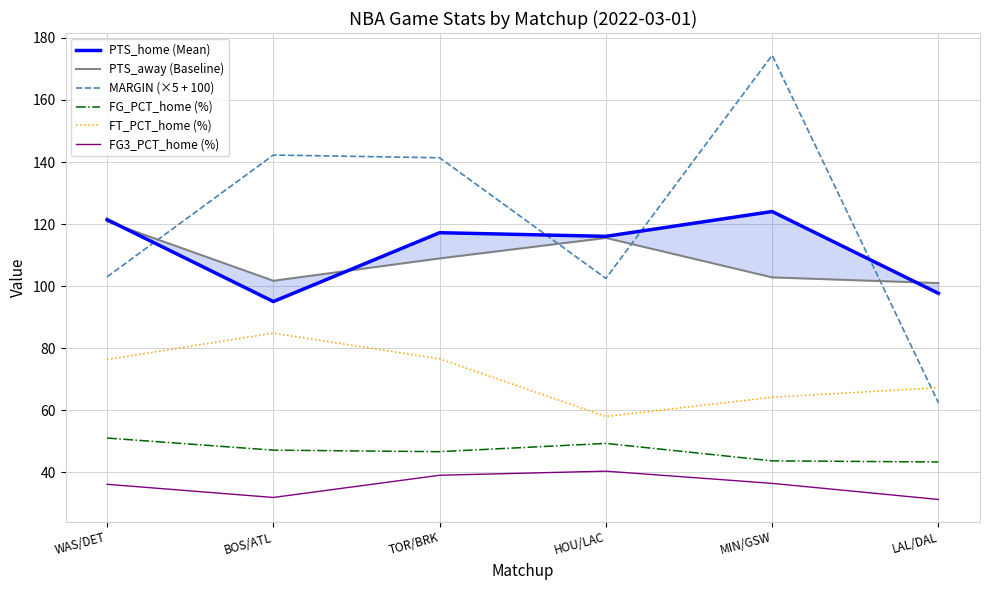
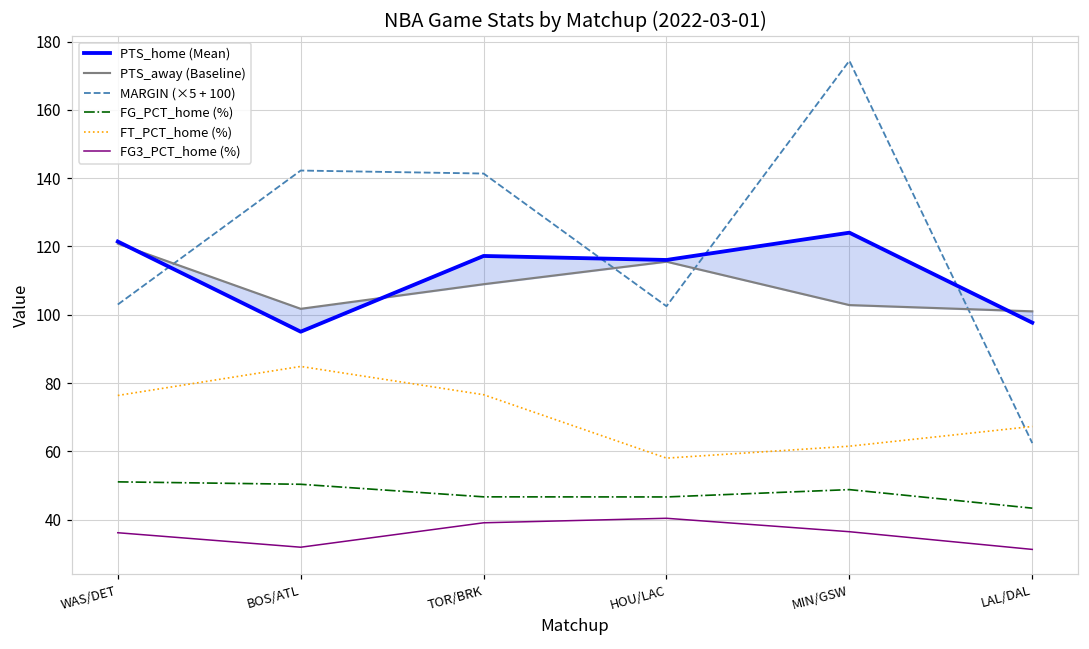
FG_PCT_home (%), BOS/ATL: 47 -> 50
FG_PCT_home (%), HOU/LAC: 49 -> 47
FG_PCT_home (%), MIN/GSW: 44 -> 49
FT_PCT_home (%), MIN/GSW: 64 -> 61
